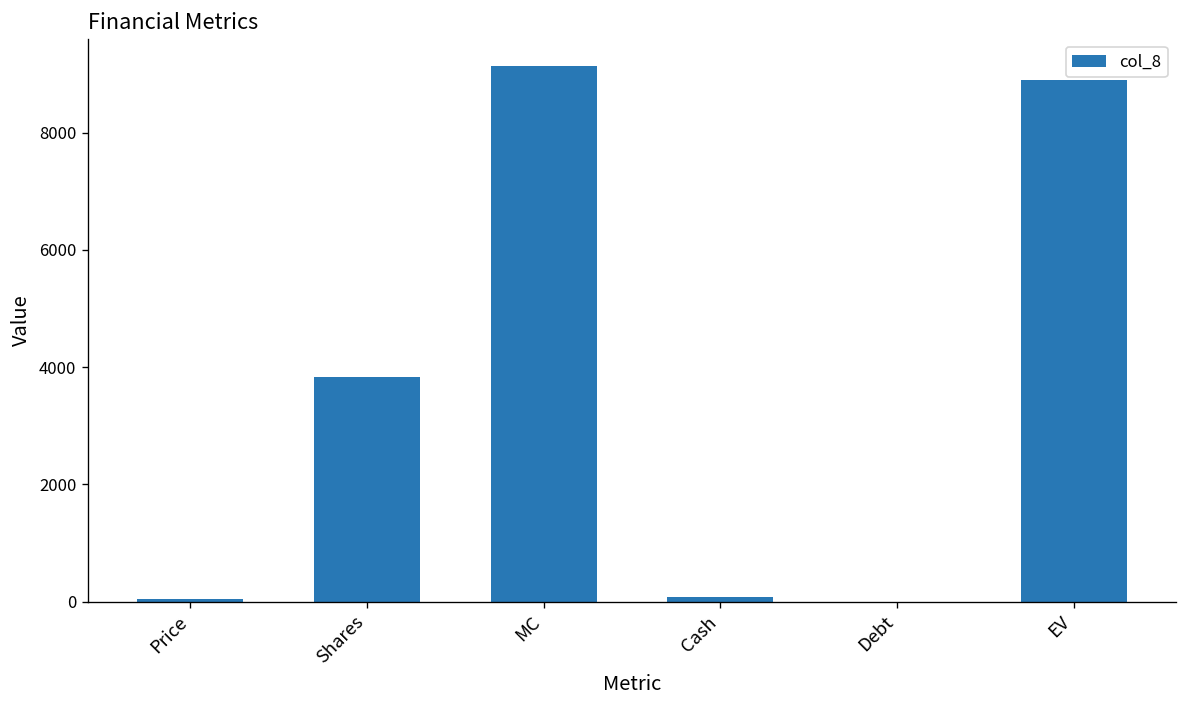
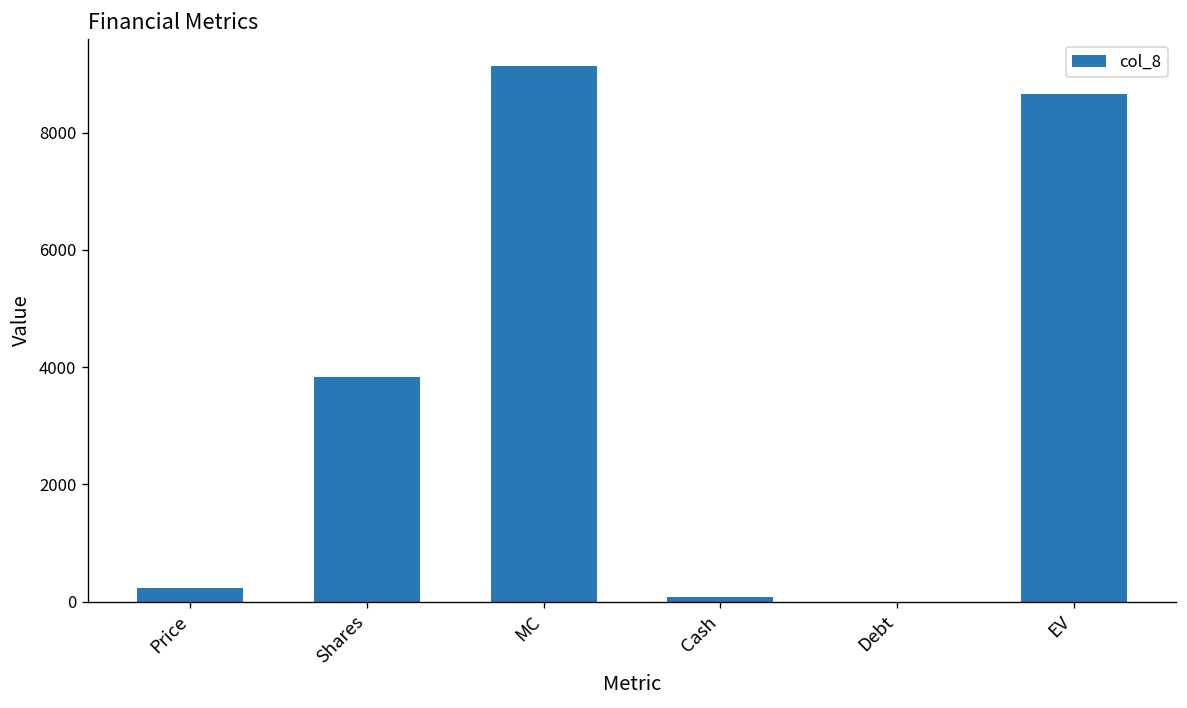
Price: 0 -> 200
EV: 8900 -> 8700
